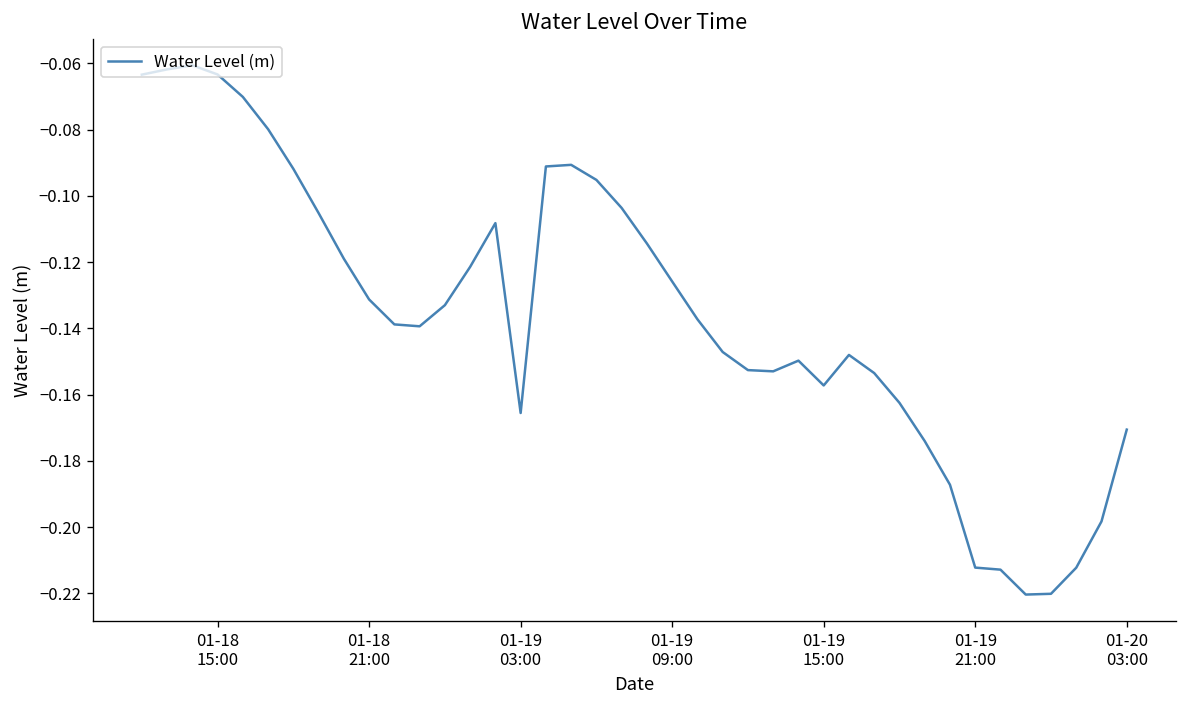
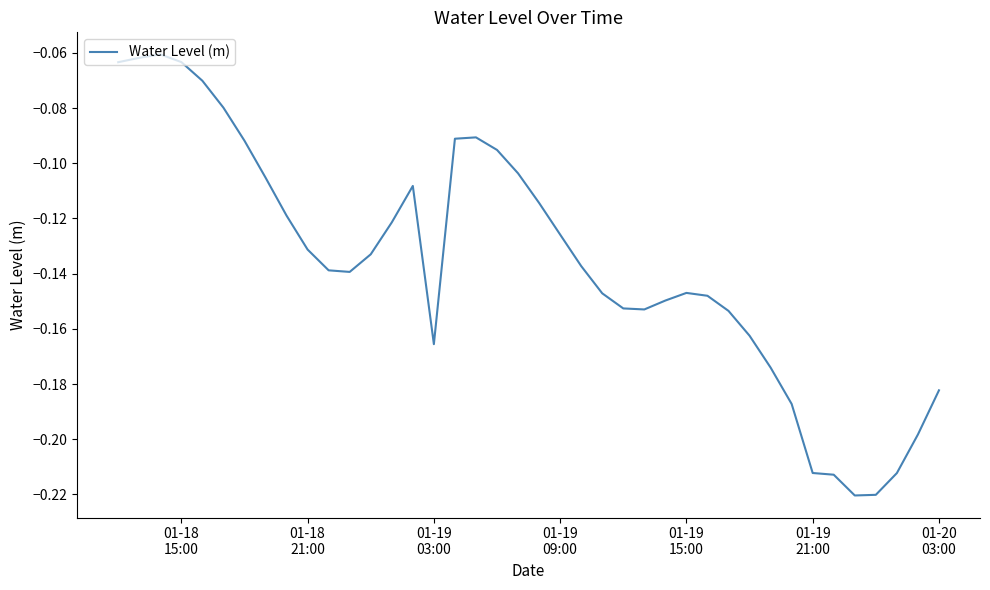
01-19 15:00: -0.157 -> -0.147
01-20 03:00: -0.171 -> -0.182
